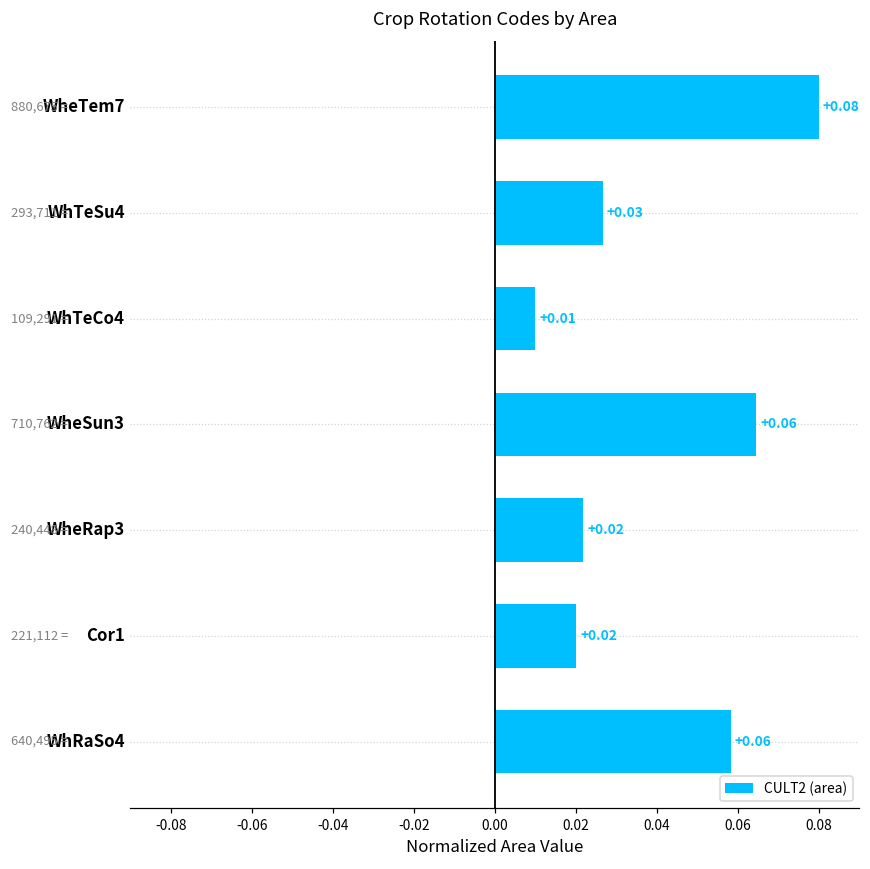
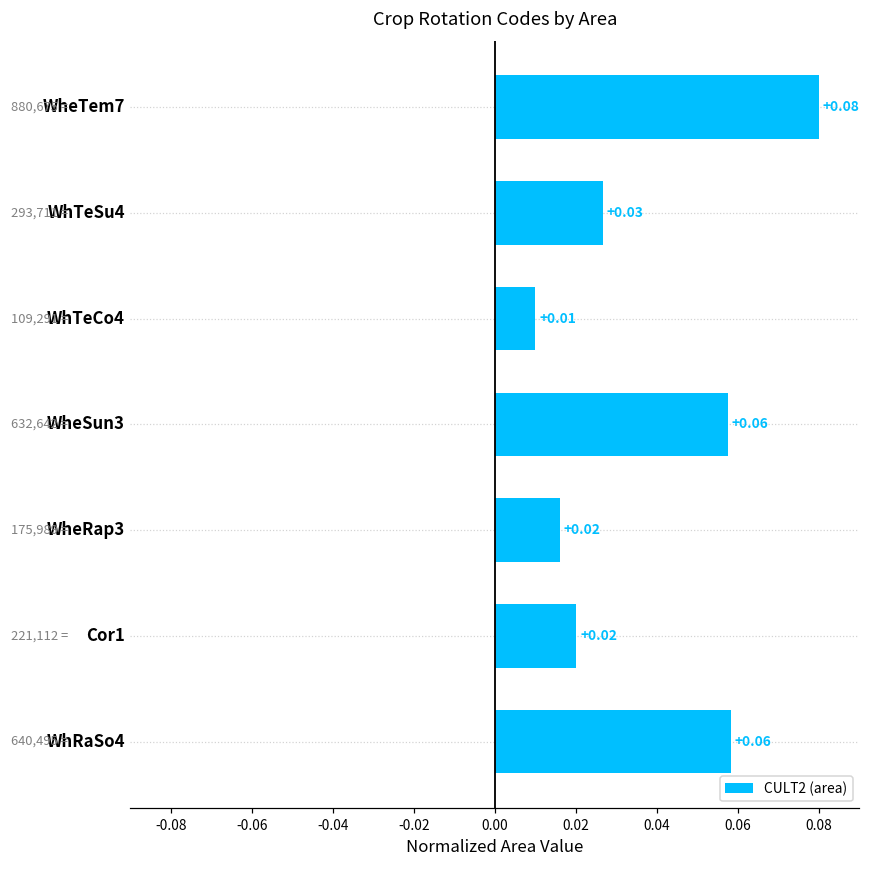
WheSun3: 710,762 -> 632,642
WheRap3: 240,448 -> 175,989
